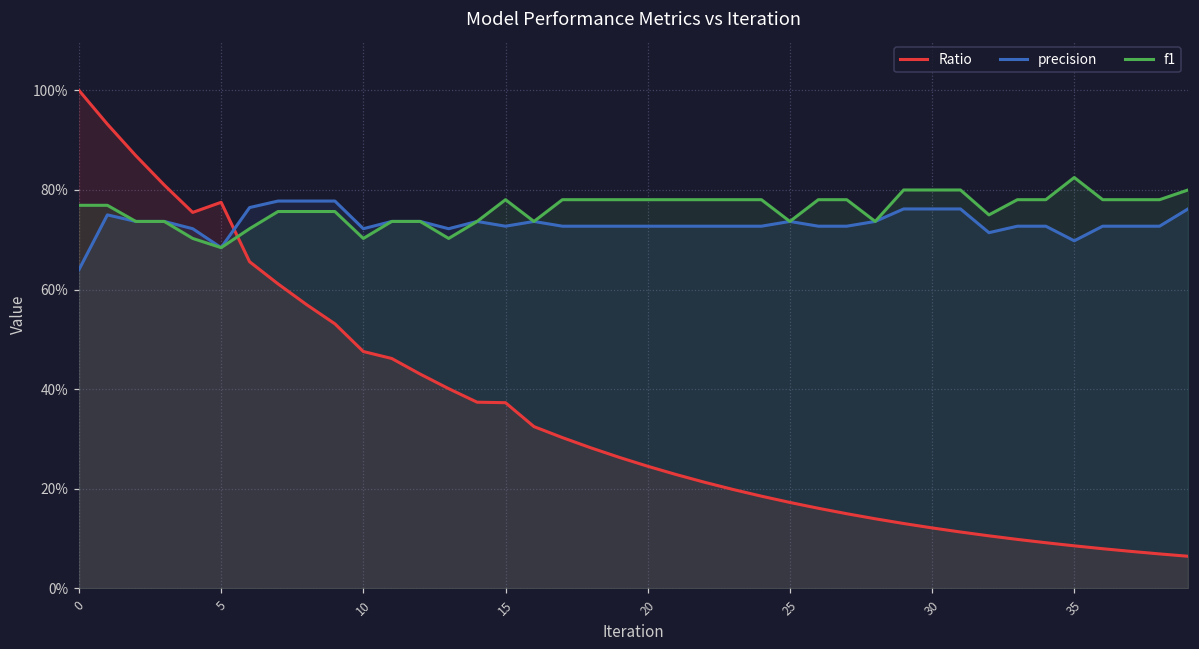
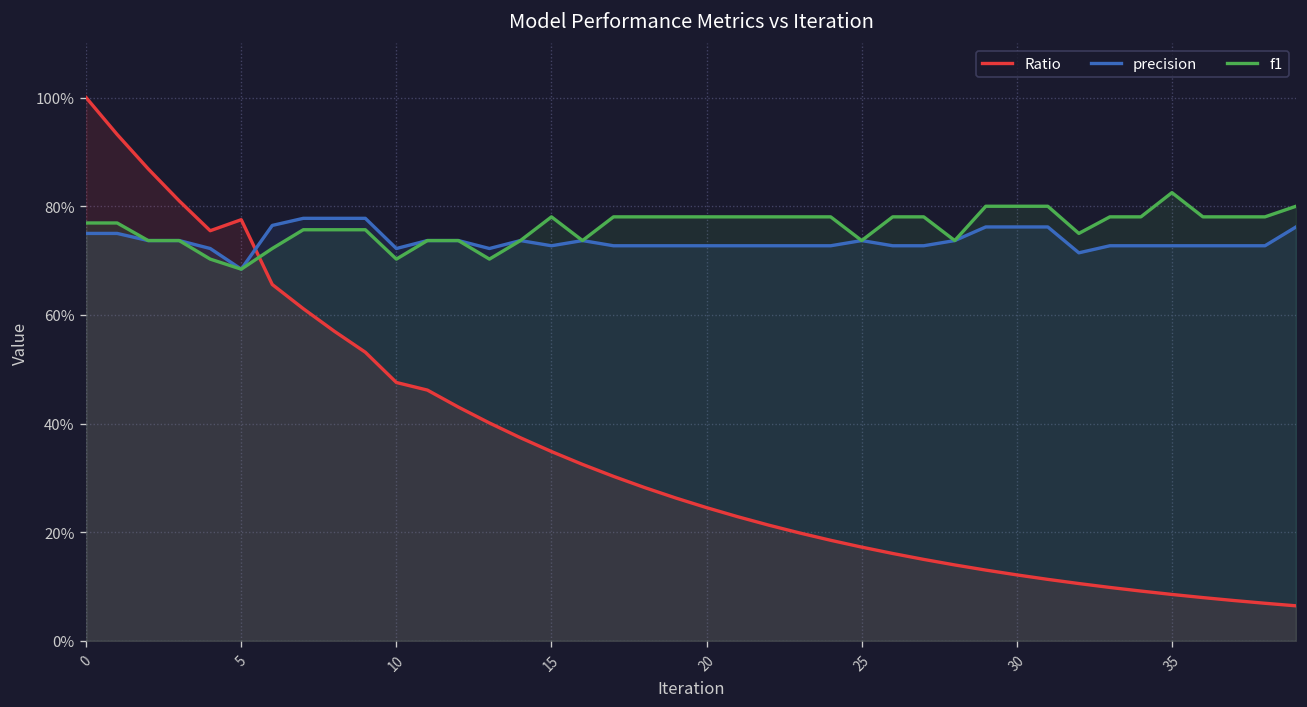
precision, 0: 64% -> 75%
Ratio, 15: 37% -> 35%
precision, 35: 70% -> 73%
